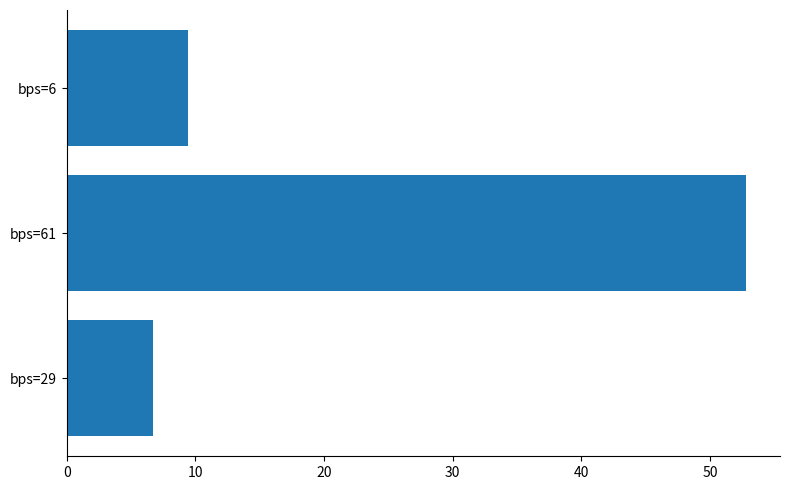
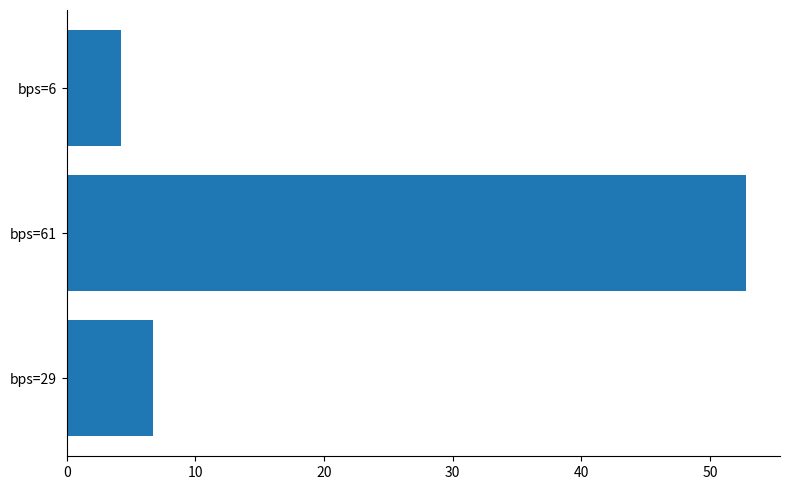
bps=6: 9.4 -> 4.2
